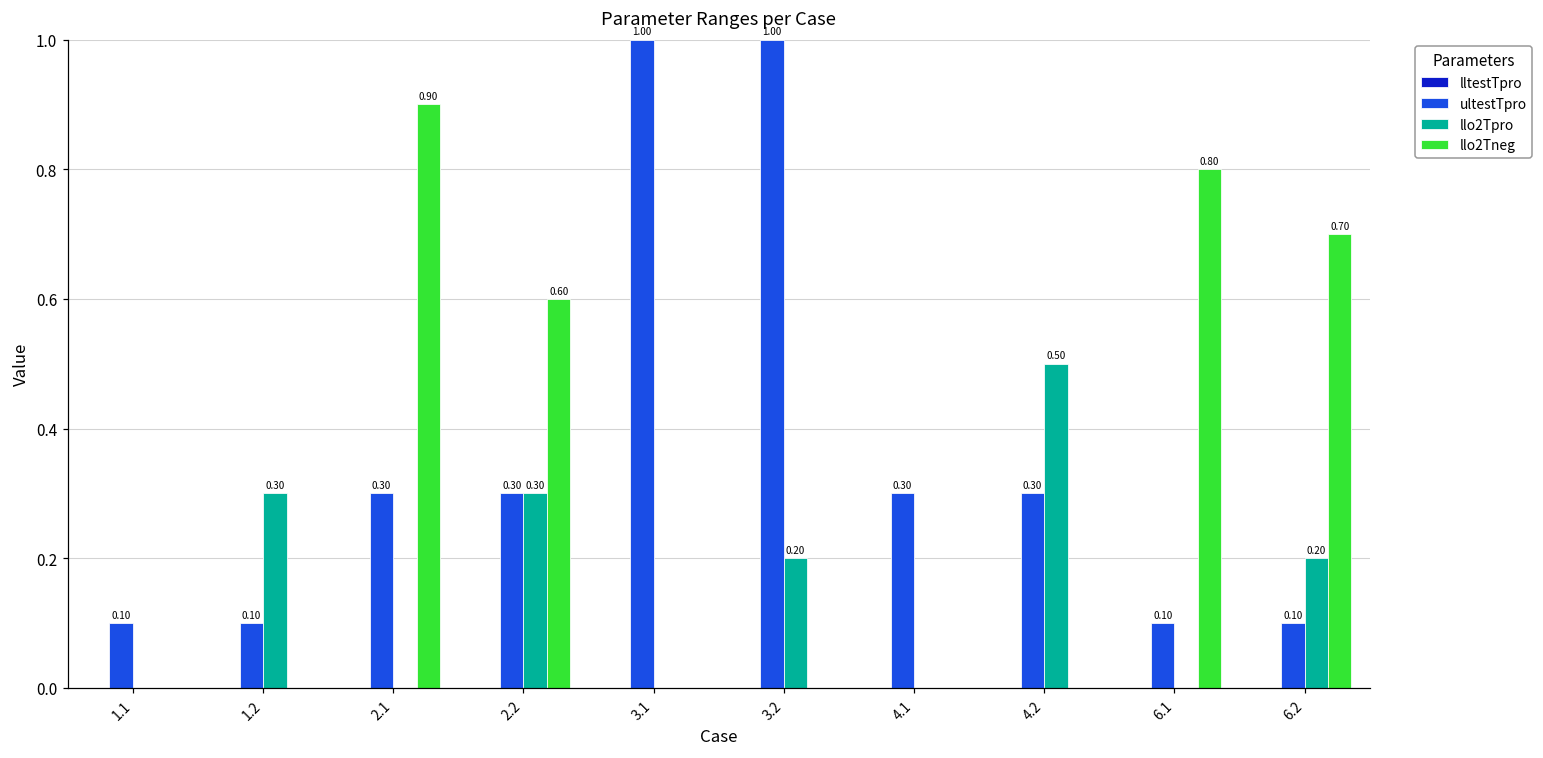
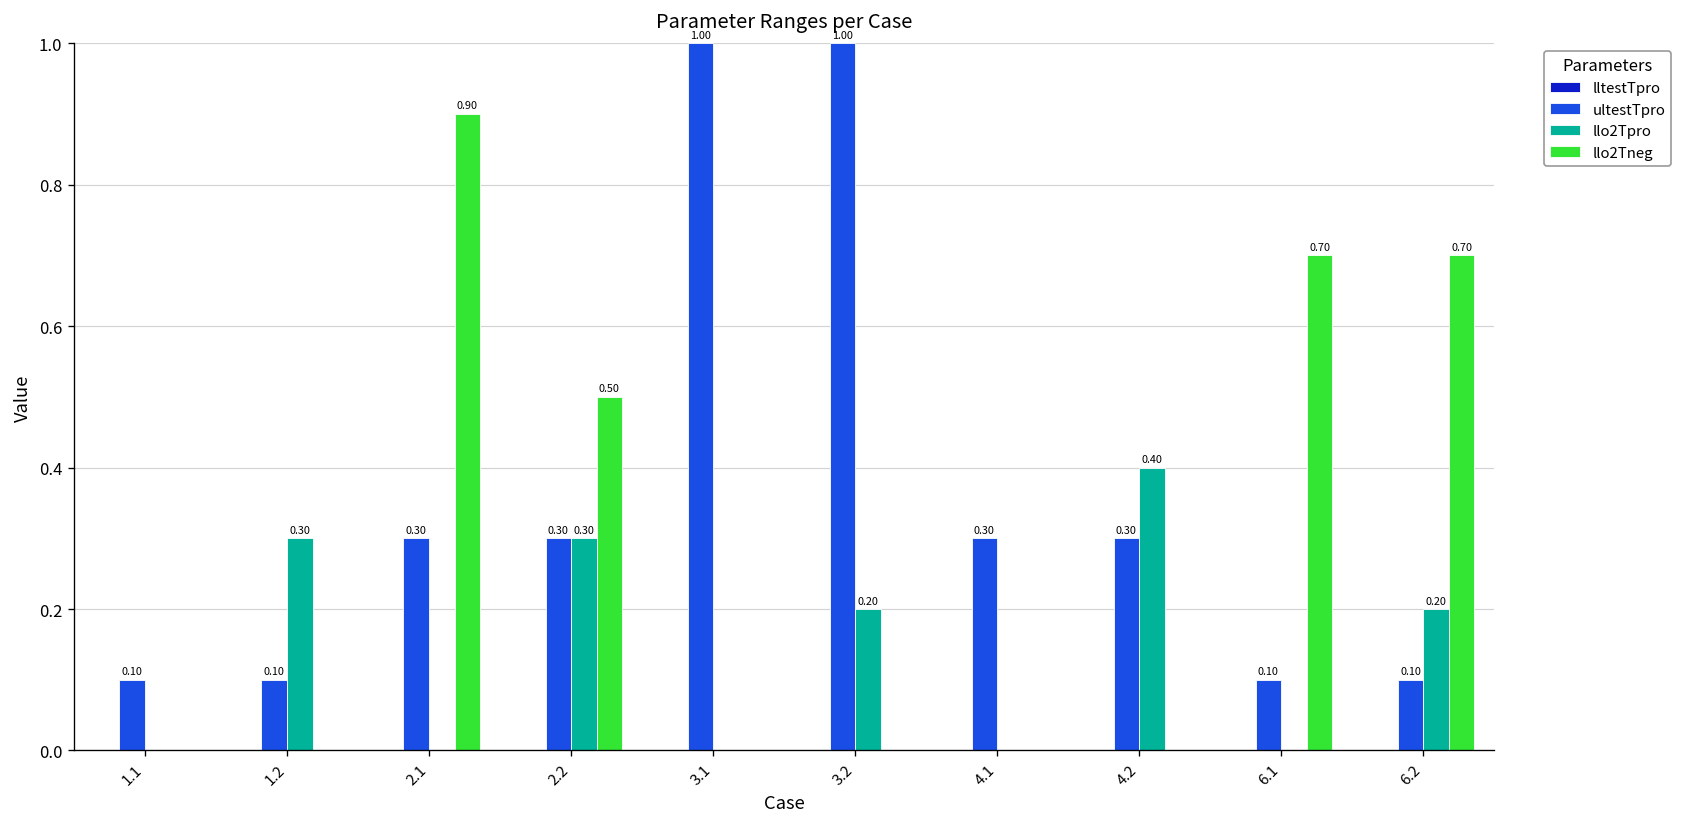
llo2Tneg, 2.2: 0.60 -> 0.50
llo2Tpro, 4.2: 0.50 -> 0.40
llo2Tneg, 6.1: 0.80 -> 0.70
